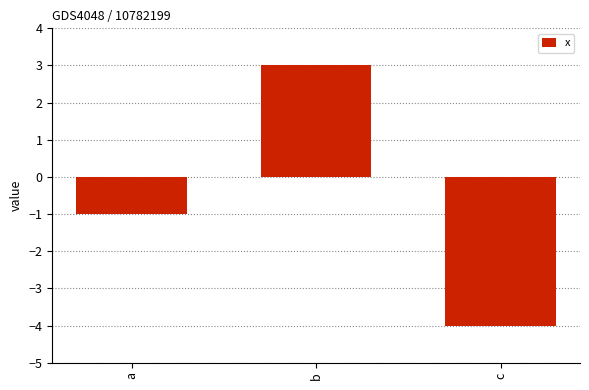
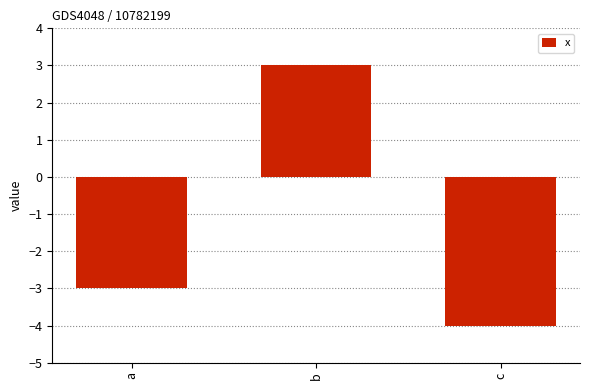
a: -1 -> -3
